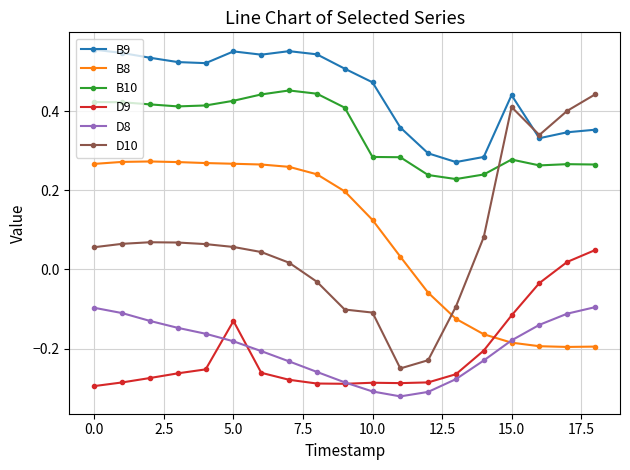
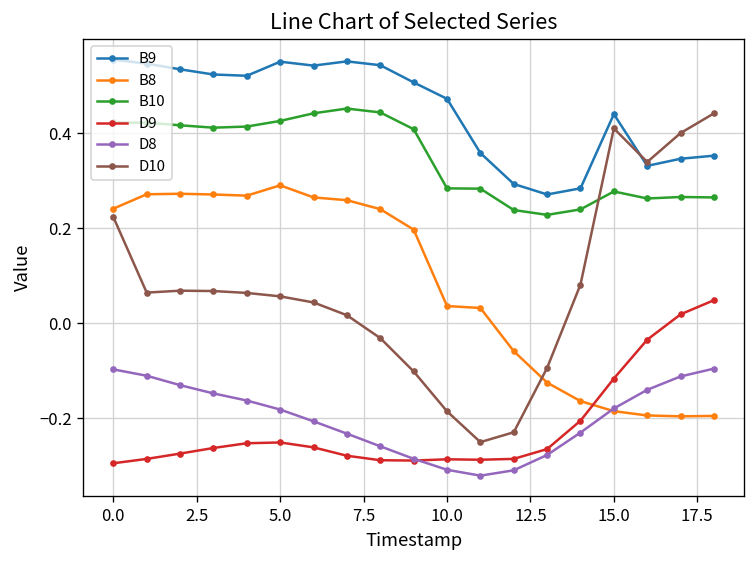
B8, 0.0: 0.27 -> 0.24
D10, 0.0: 0.06 -> 0.22
B8, 5.0: 0.27 -> 0.29
D9, 5.0: -0.13 -> -0.25
B8, 10.0: 0.13 -> 0.04
D10, 10.0: -0.11 -> -0.19
